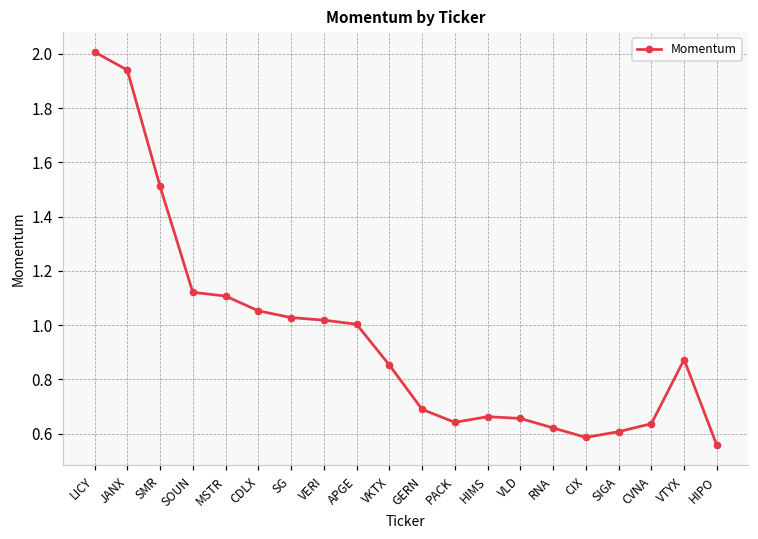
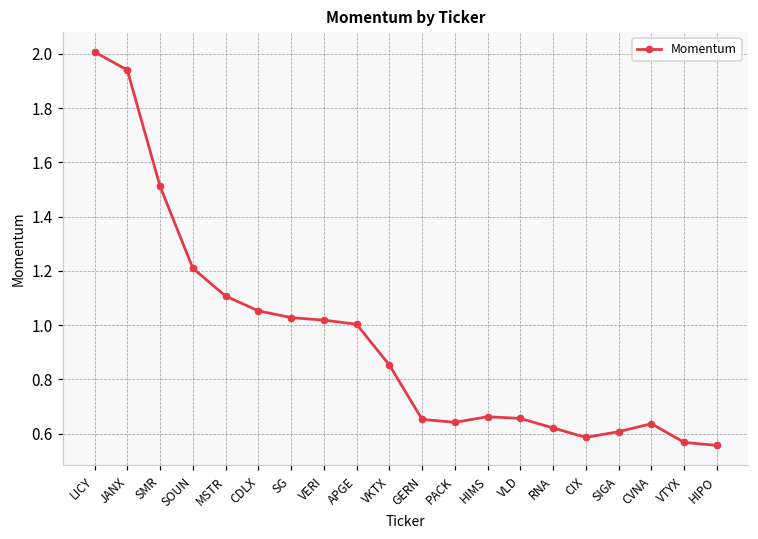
SOUN: 1.12 -> 1.21
GERN: 0.69 -> 0.65
VTYX: 0.87 -> 0.57
